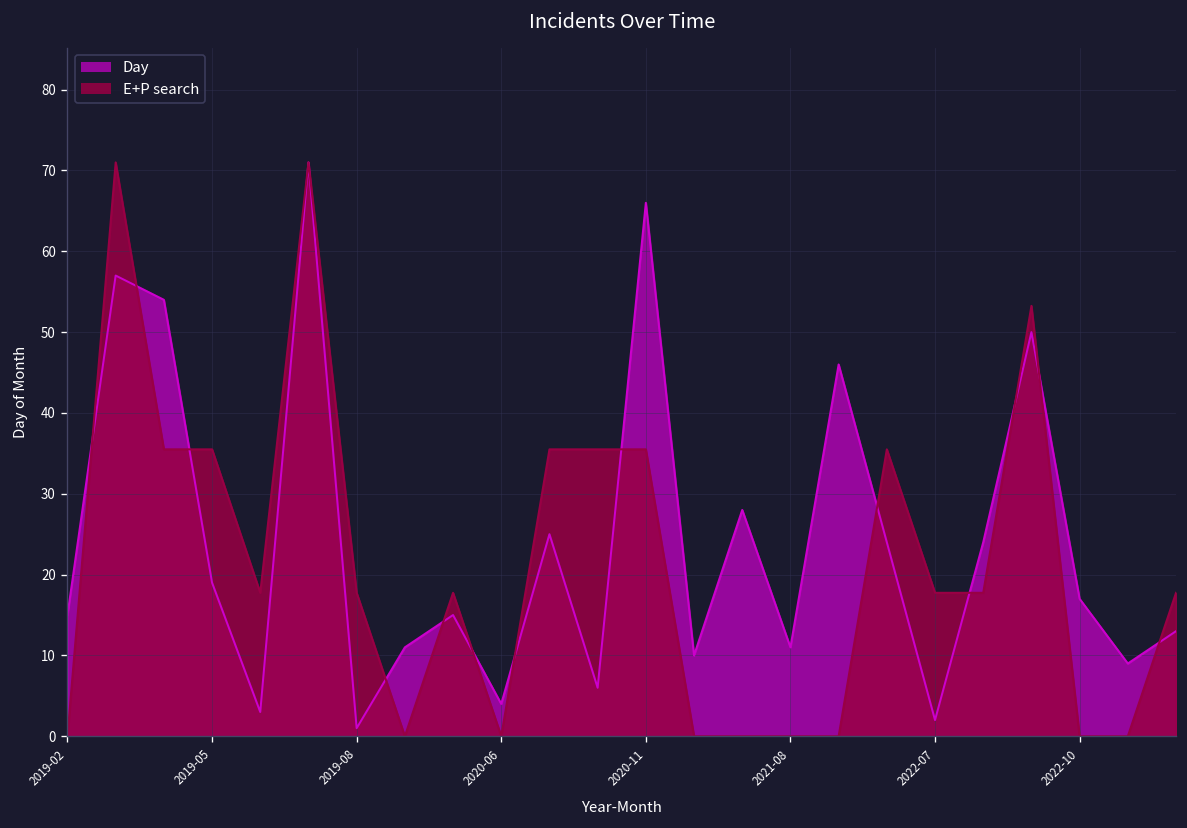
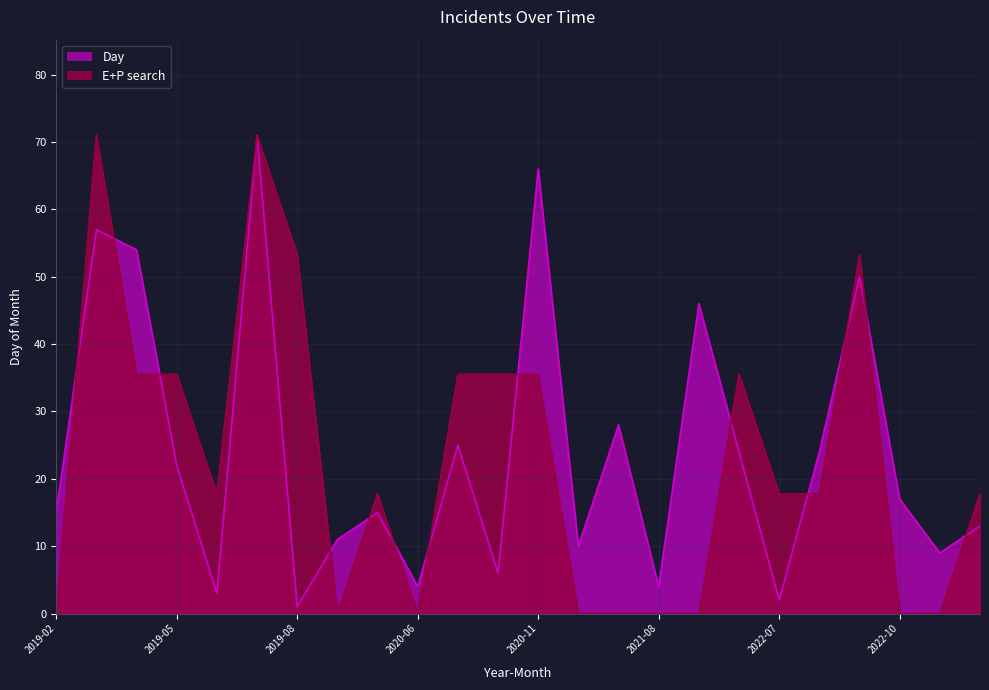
Day, 2019-05: 19 -> 22
E+P search, 2019-08: 18 -> 53
Day, 2021-08: 11 -> 4
